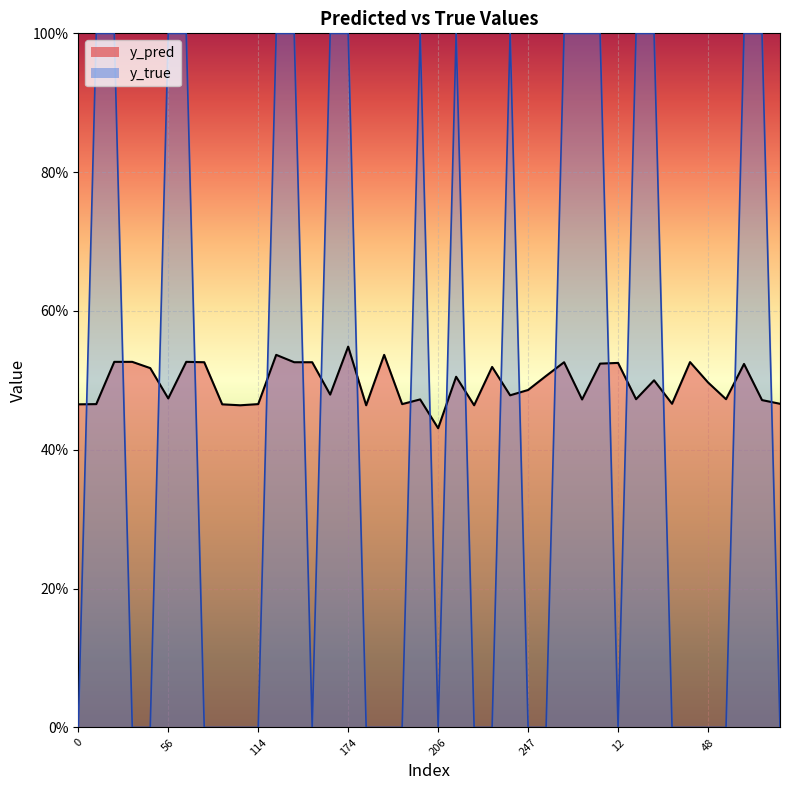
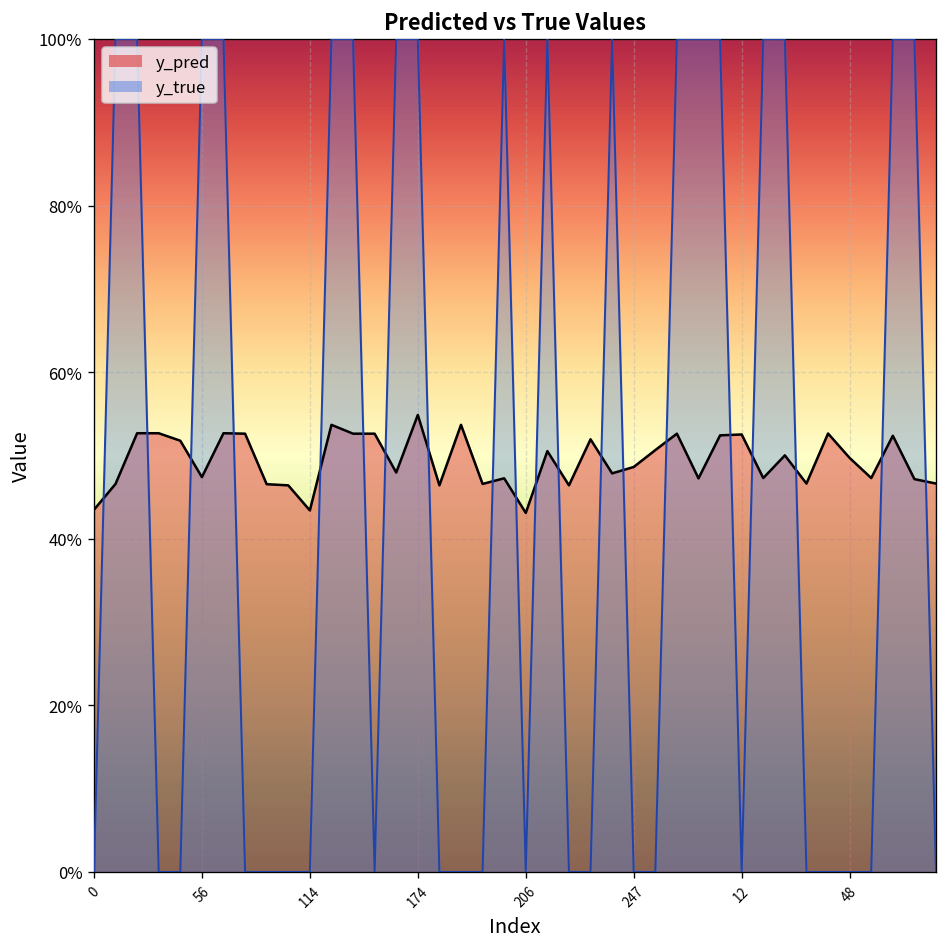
y_pred, 0: 47% -> 43%
y_pred, 114: 47% -> 43%
